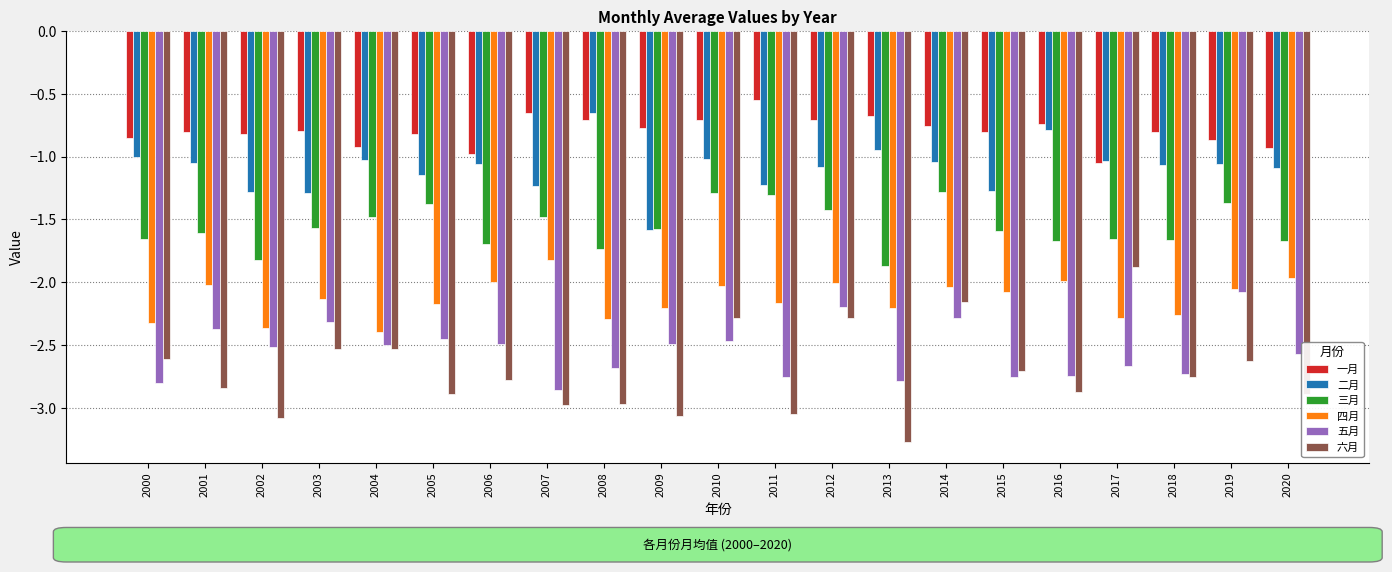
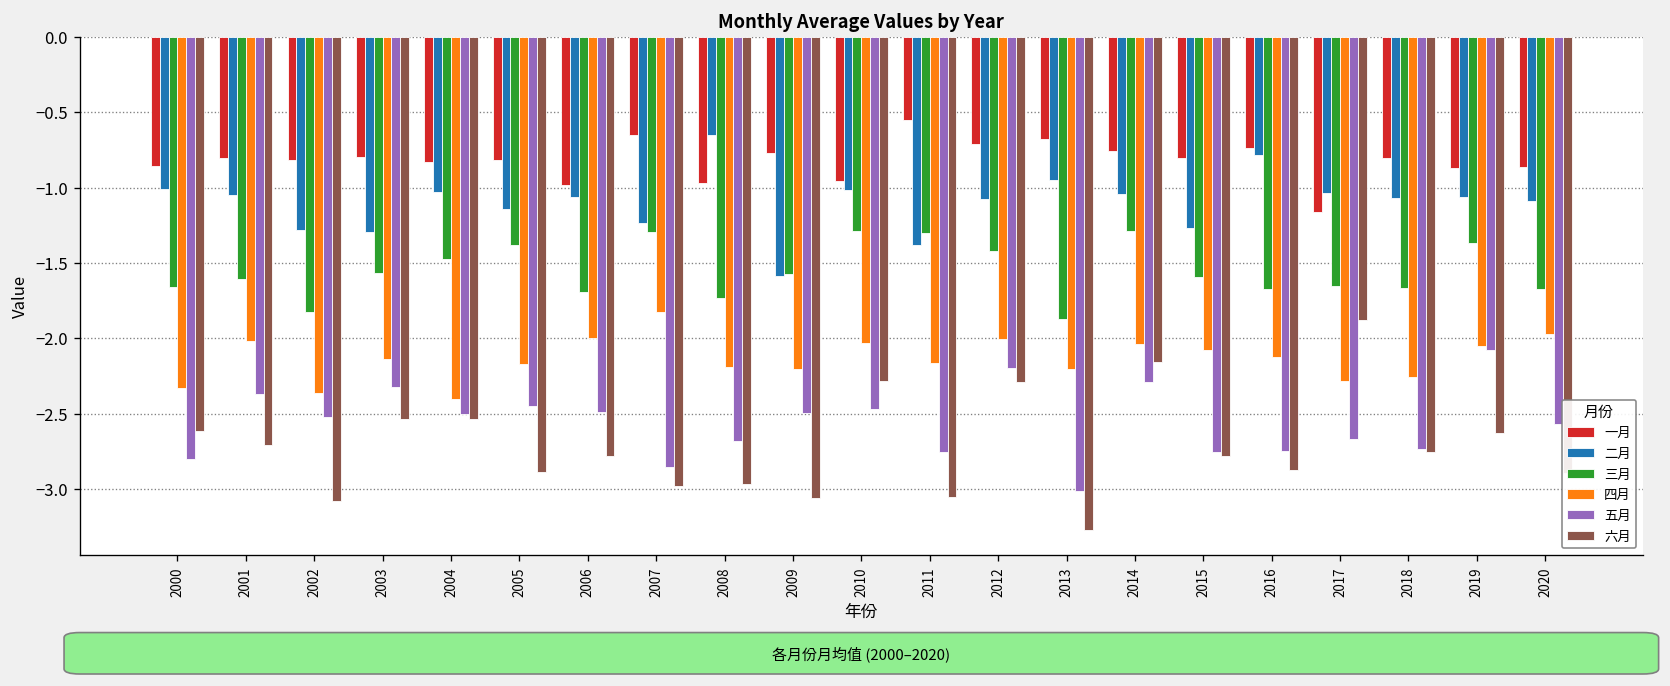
六月, 2001: -2.84 -> -2.71
一月, 2004: -0.92 -> -0.83
三月, 2007: -1.48 -> -1.30
一月, 2008: -0.71 -> -0.97
四月, 2008: -2.29 -> -2.19
一月, 2010: -0.71 -> -0.96
二月, 2011: -1.23 -> -1.38
五月, 2013: -2.79 -> -3.01
六月, 2015: -2.71 -> -2.78
四月, 2016: -1.99 -> -2.13
一月, 2017: -1.05 -> -1.16
一月, 2020: -0.93 -> -0.86
